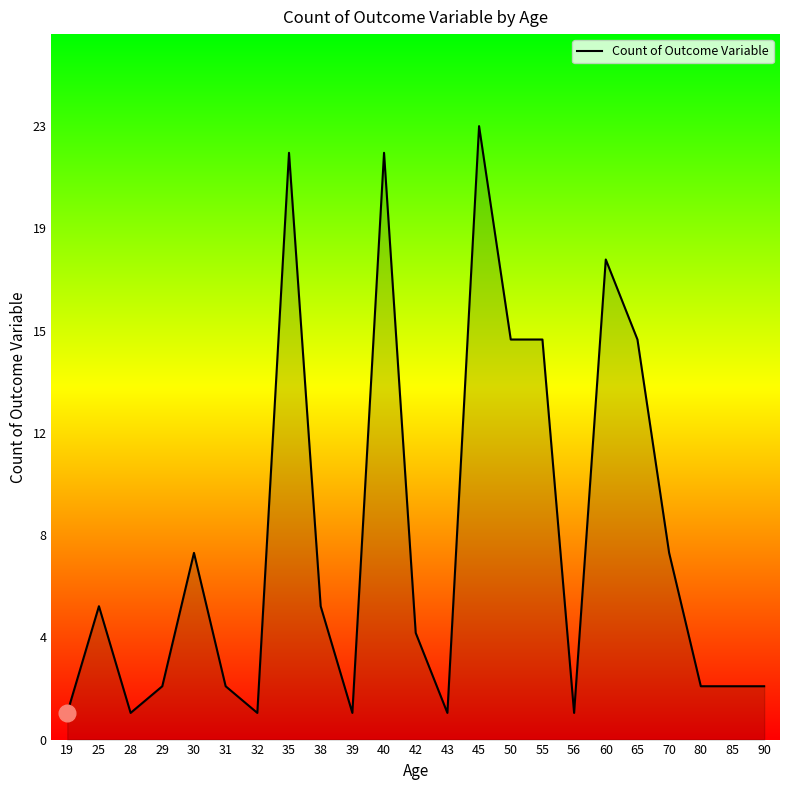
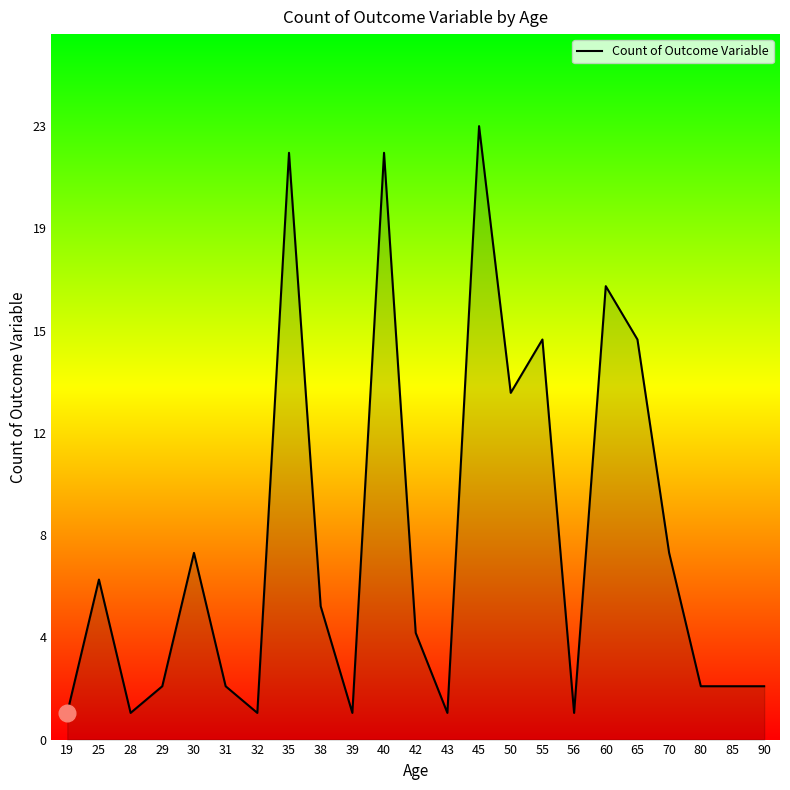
Count of Outcome Variable, 25: 5 -> 6
Count of Outcome Variable, 50: 15 -> 13
Count of Outcome Variable, 60: 18 -> 17
